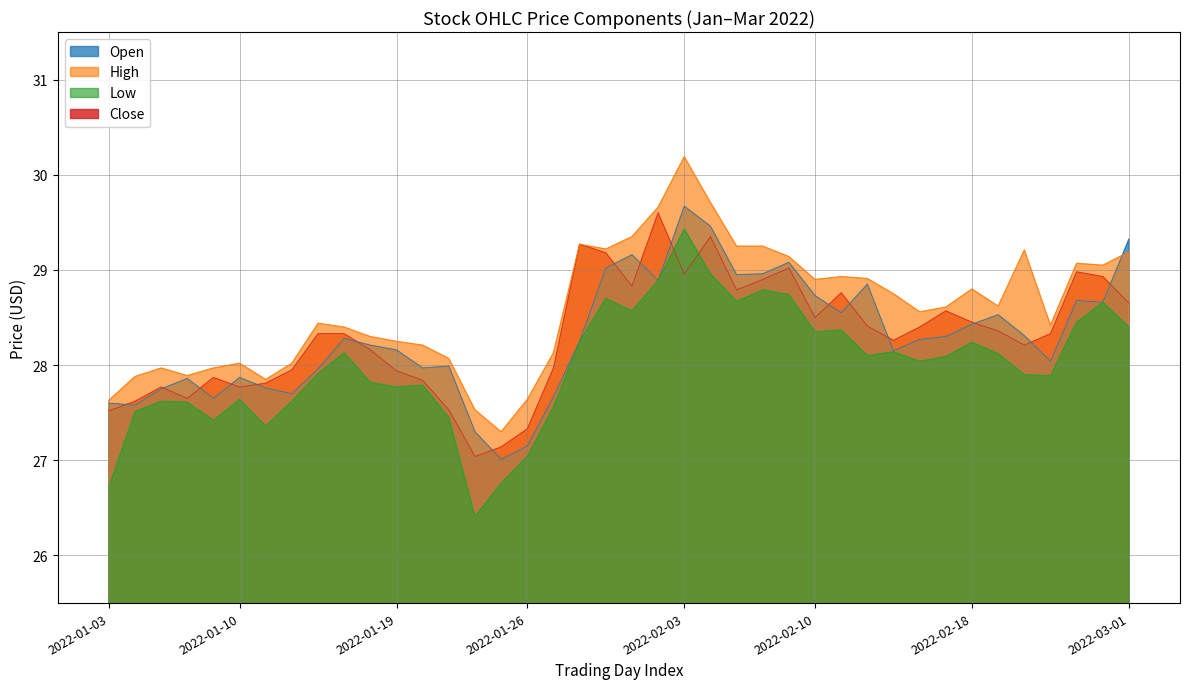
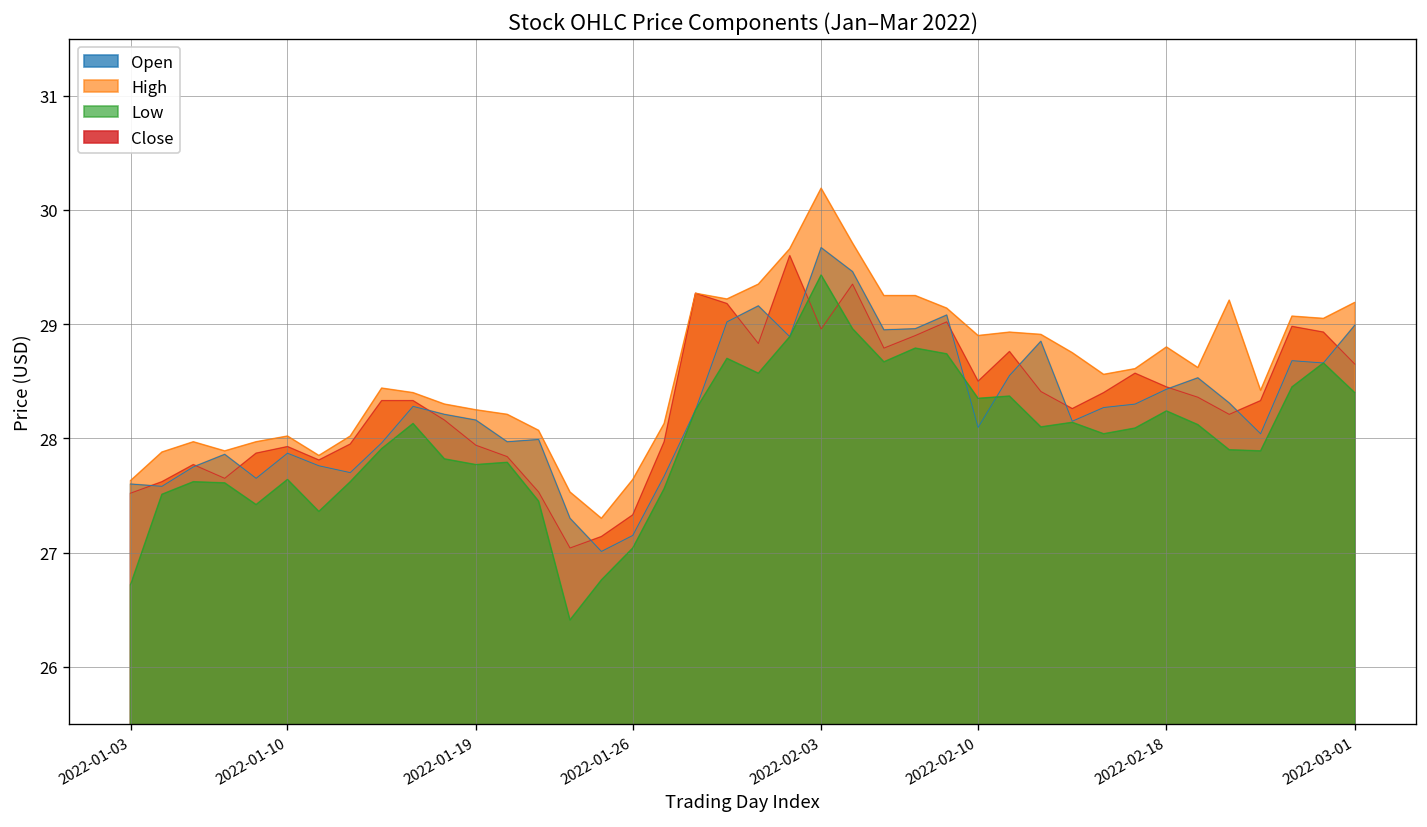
Close, 2022-01-10: 27.8 -> 27.9
Open, 2022-02-10: 28.7 -> 28.1
Open, 2022-03-01: 29.3 -> 29.0
